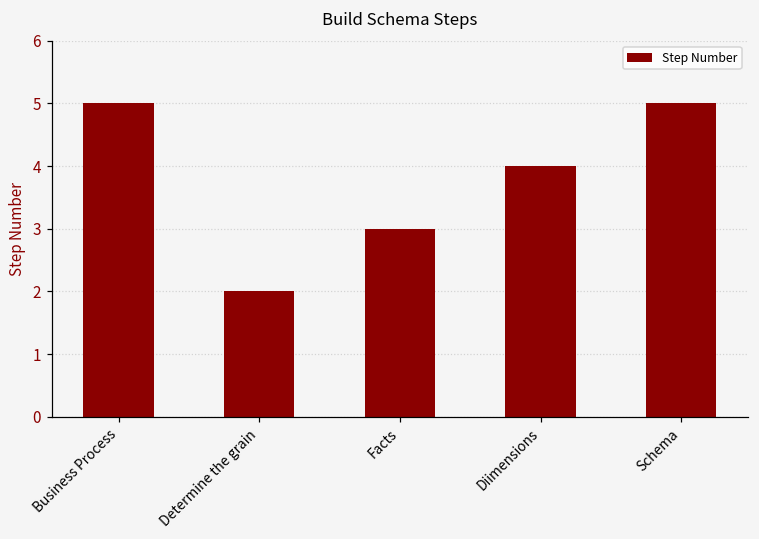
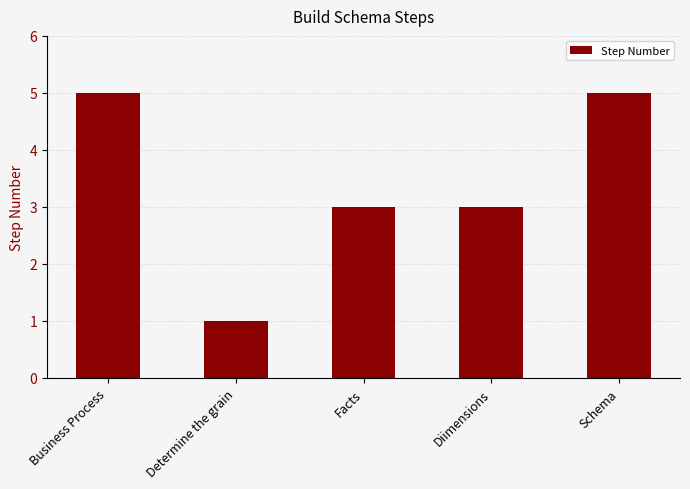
Determine the grain: 2 -> 1
Diimensions: 4 -> 3
